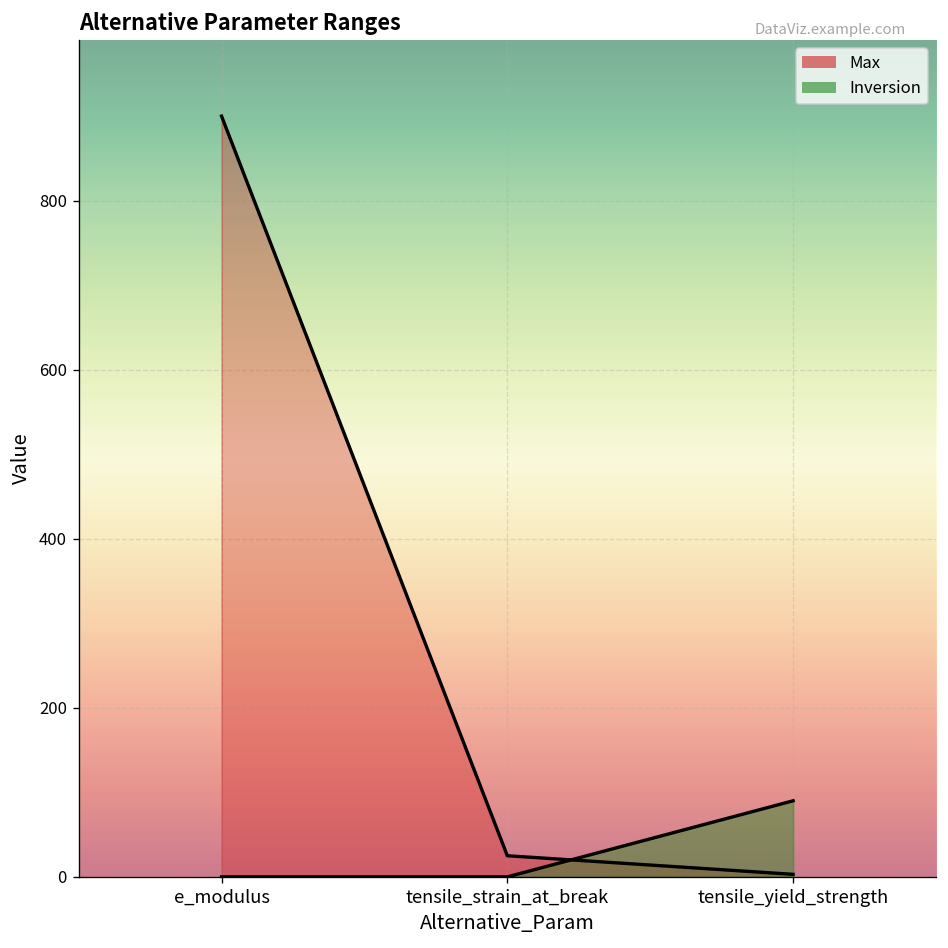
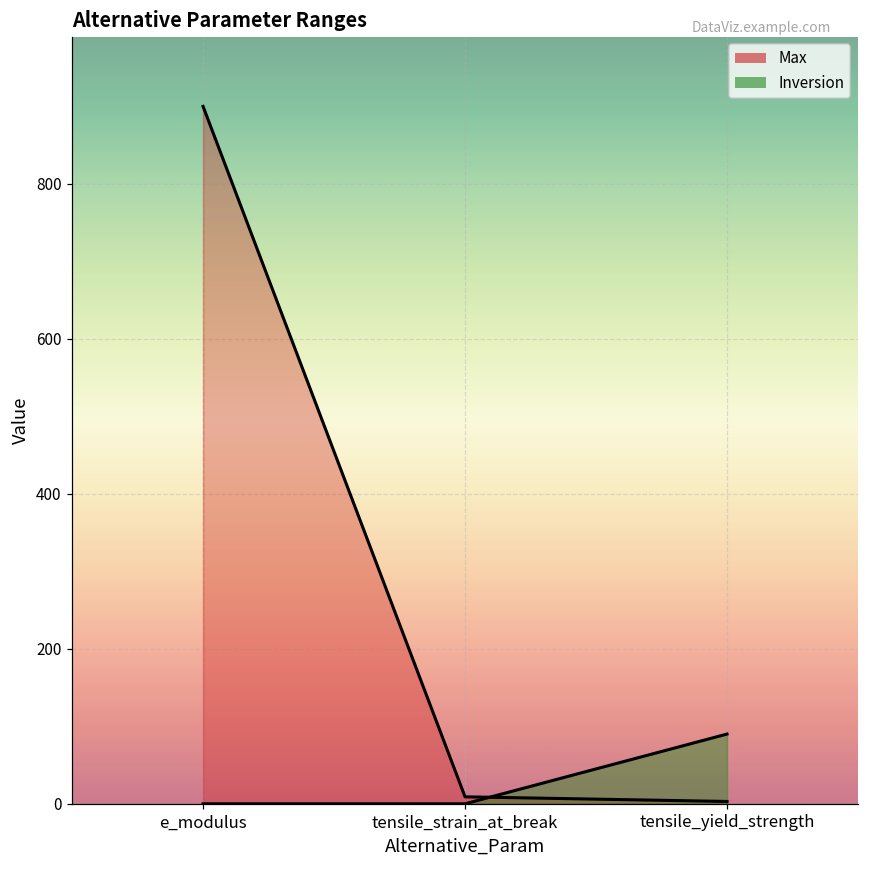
Max, tensile_strain_at_break: 30 -> 10
